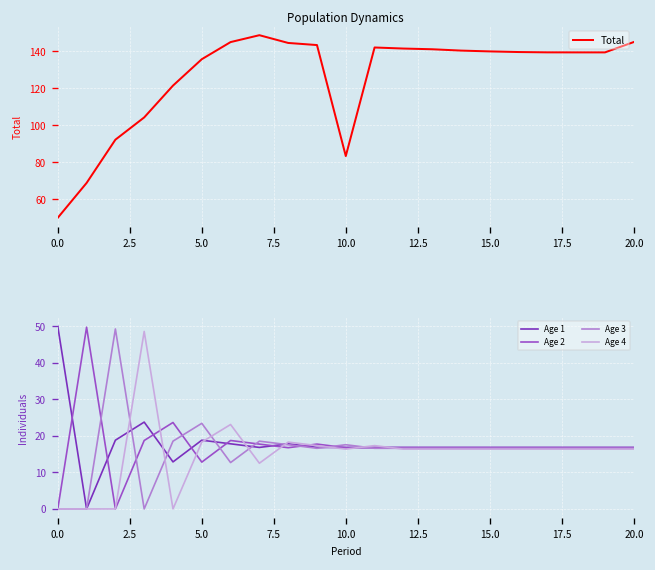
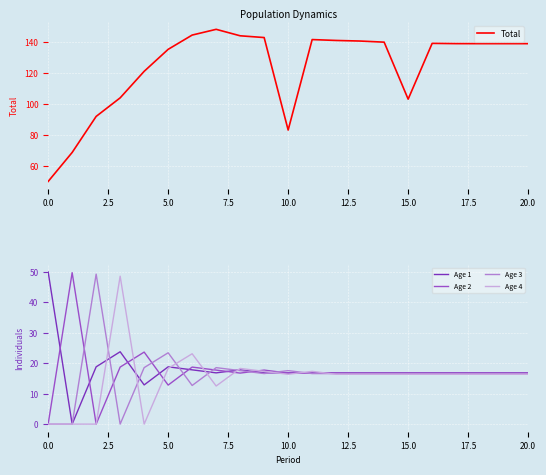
Population Dynamics, 15.0: 140 -> 103
Population Dynamics, 20.0: 145 -> 139
